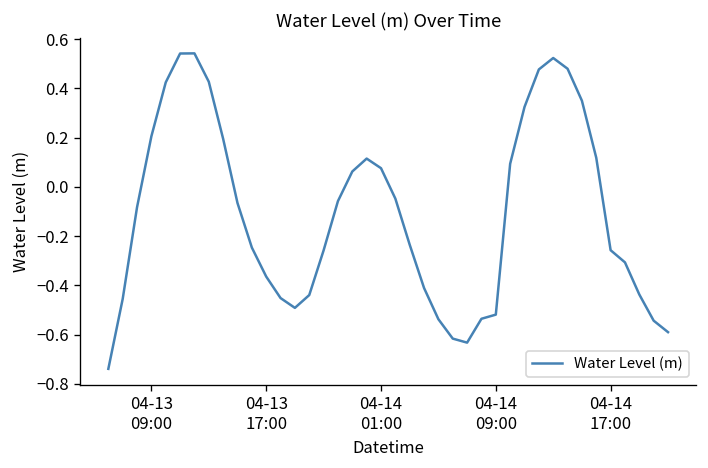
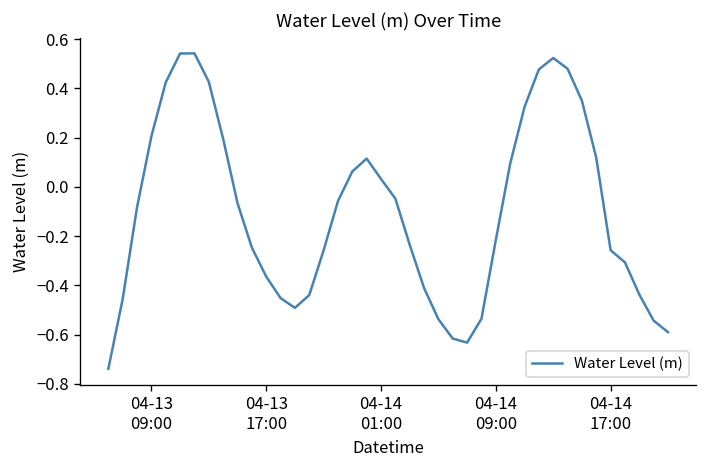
04-14 01:00: 0.08 -> 0.03
04-14 09:00: -0.52 -> -0.22
